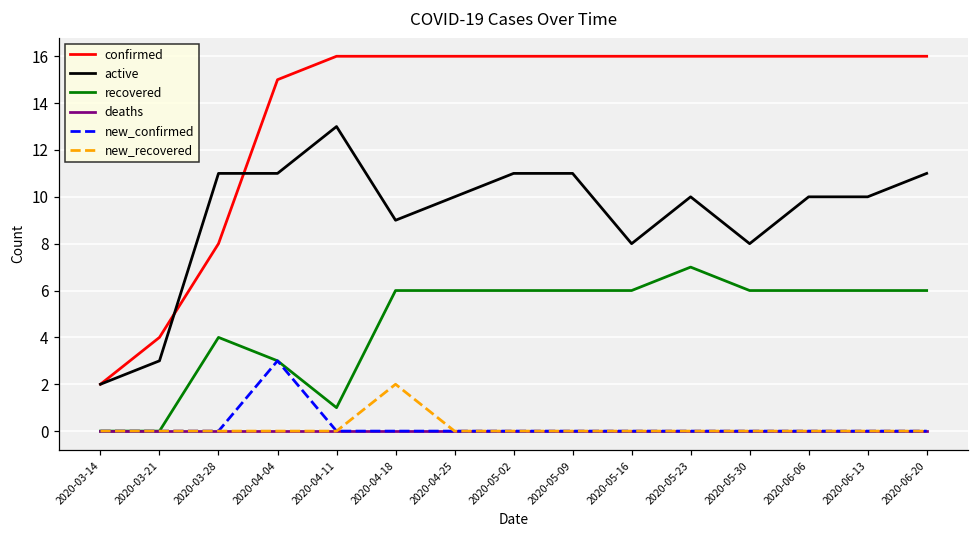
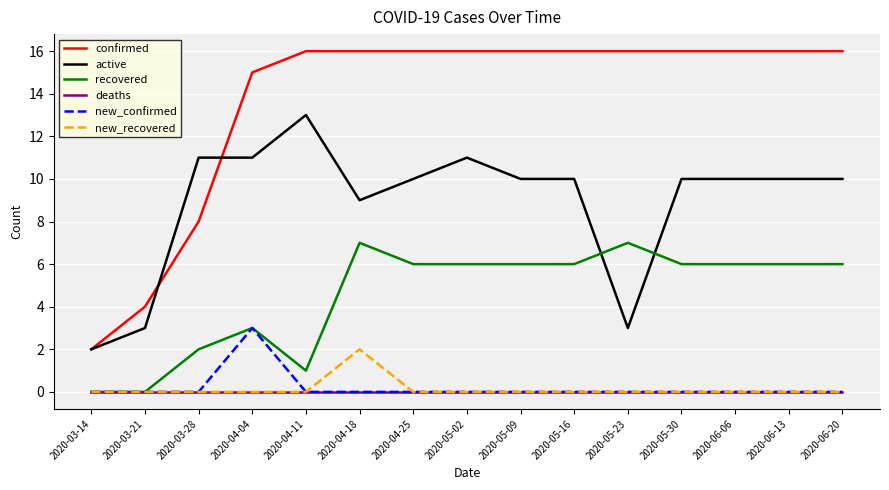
recovered, 2020-03-28: 4 -> 2
recovered, 2020-04-18: 6 -> 7
active, 2020-05-09: 11 -> 10
active, 2020-05-16: 8 -> 10
active, 2020-05-23: 10 -> 3
active, 2020-05-30: 8 -> 10
active, 2020-06-20: 11 -> 10
